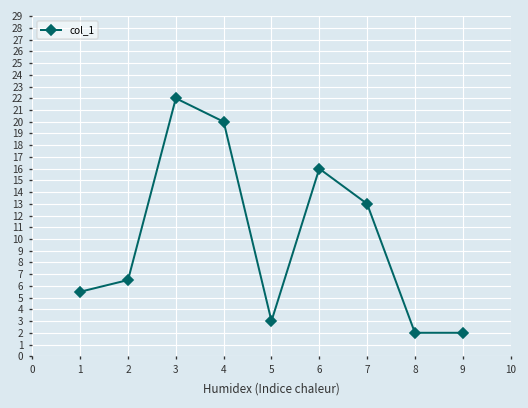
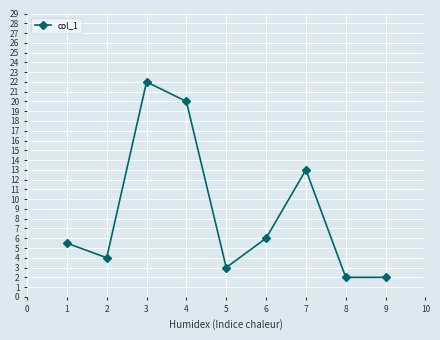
2: 7 -> 4
6: 16 -> 6
